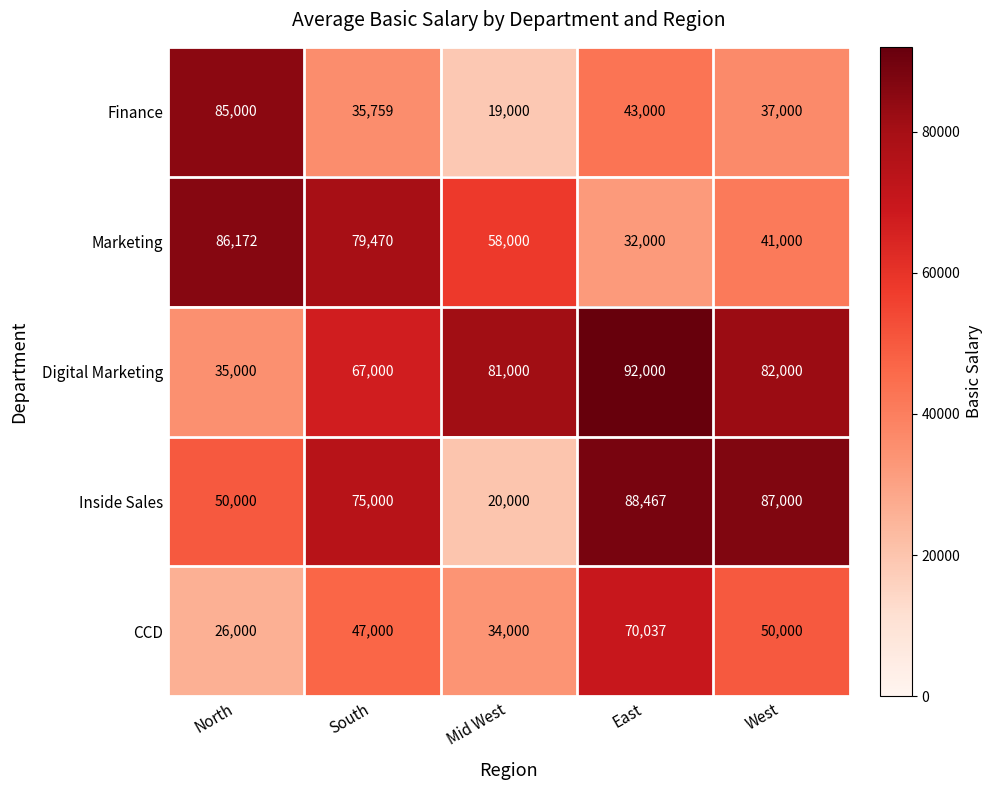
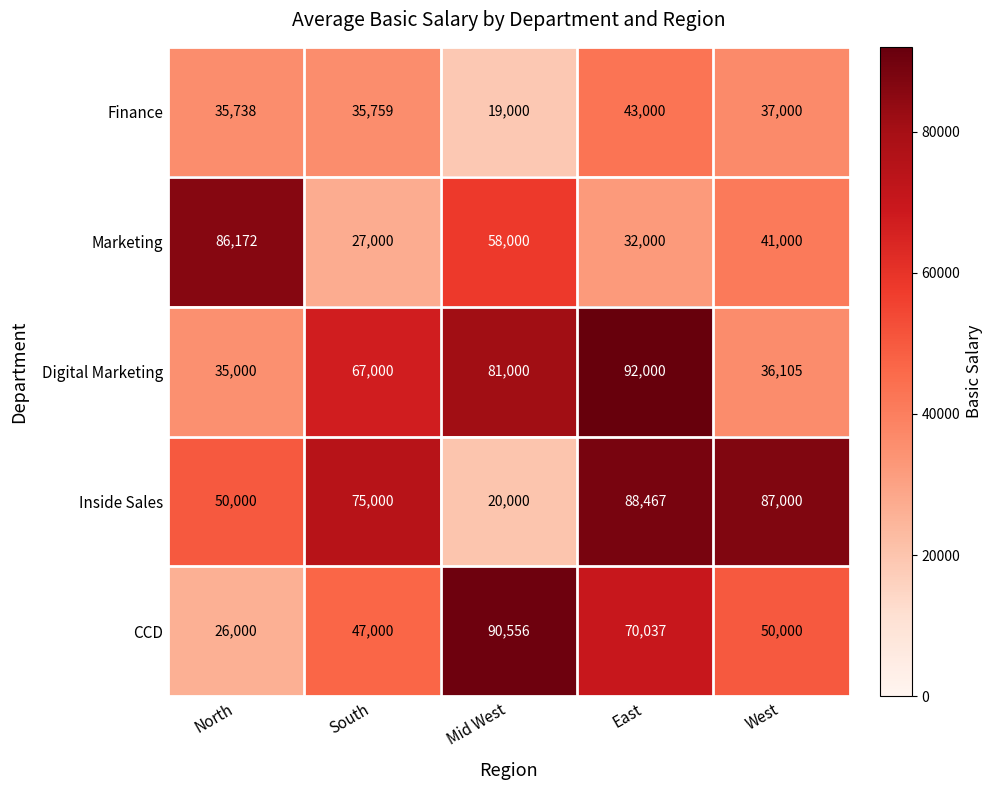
Finance, North: 85,000 -> 35,738
Marketing, South: 79,470 -> 27,000
Digital Marketing, West: 82,000 -> 36,105
CCD, Mid West: 34,000 -> 90,556
